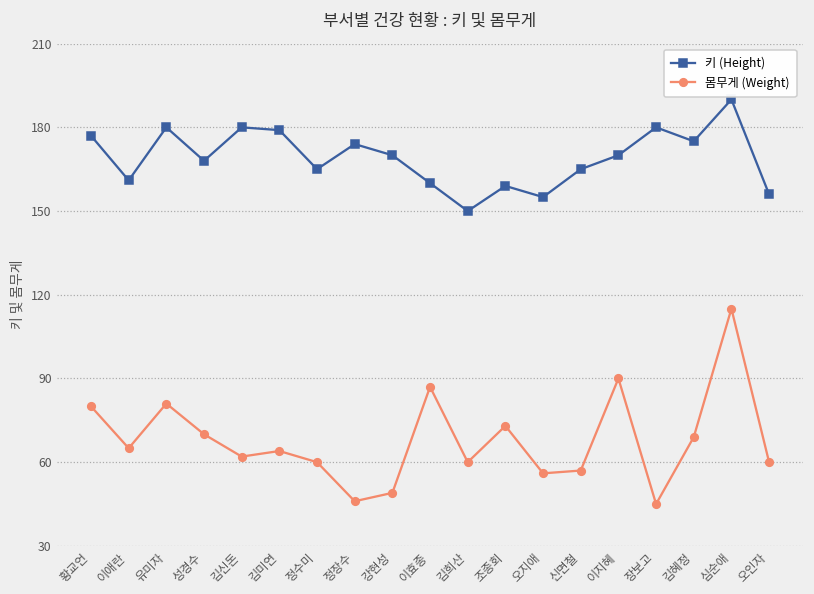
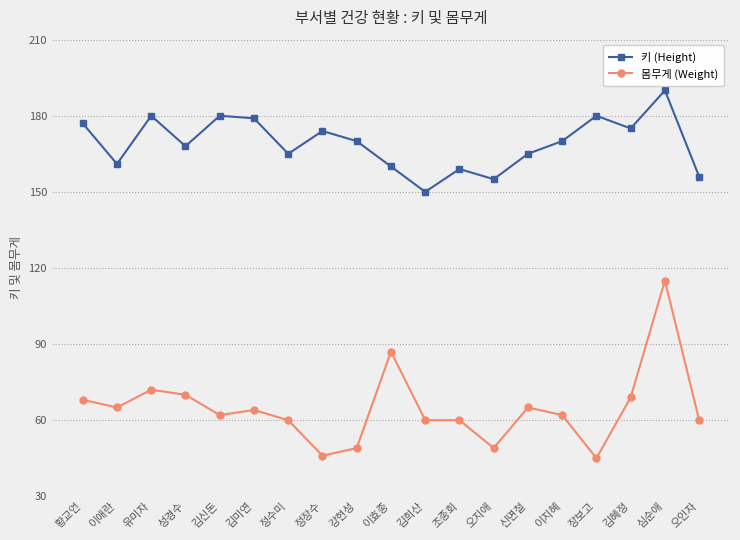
몸무게 (Weight), 황교언: 80 -> 68
몸무게 (Weight), 유미자: 81 -> 72
몸무게 (Weight), 조종회: 73 -> 60
몸무게 (Weight), 오지애: 56 -> 49
몸무게 (Weight), 신면철: 57 -> 65
몸무게 (Weight), 이지혜: 90 -> 62
